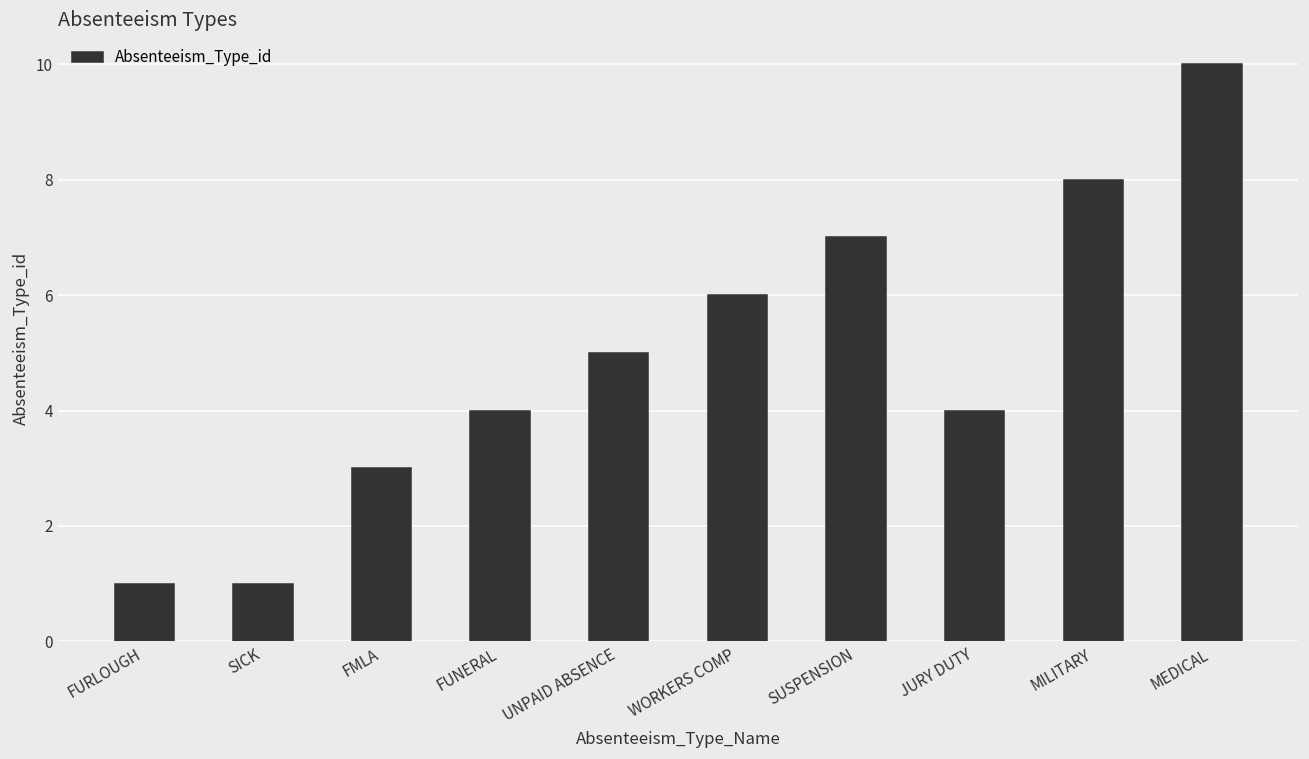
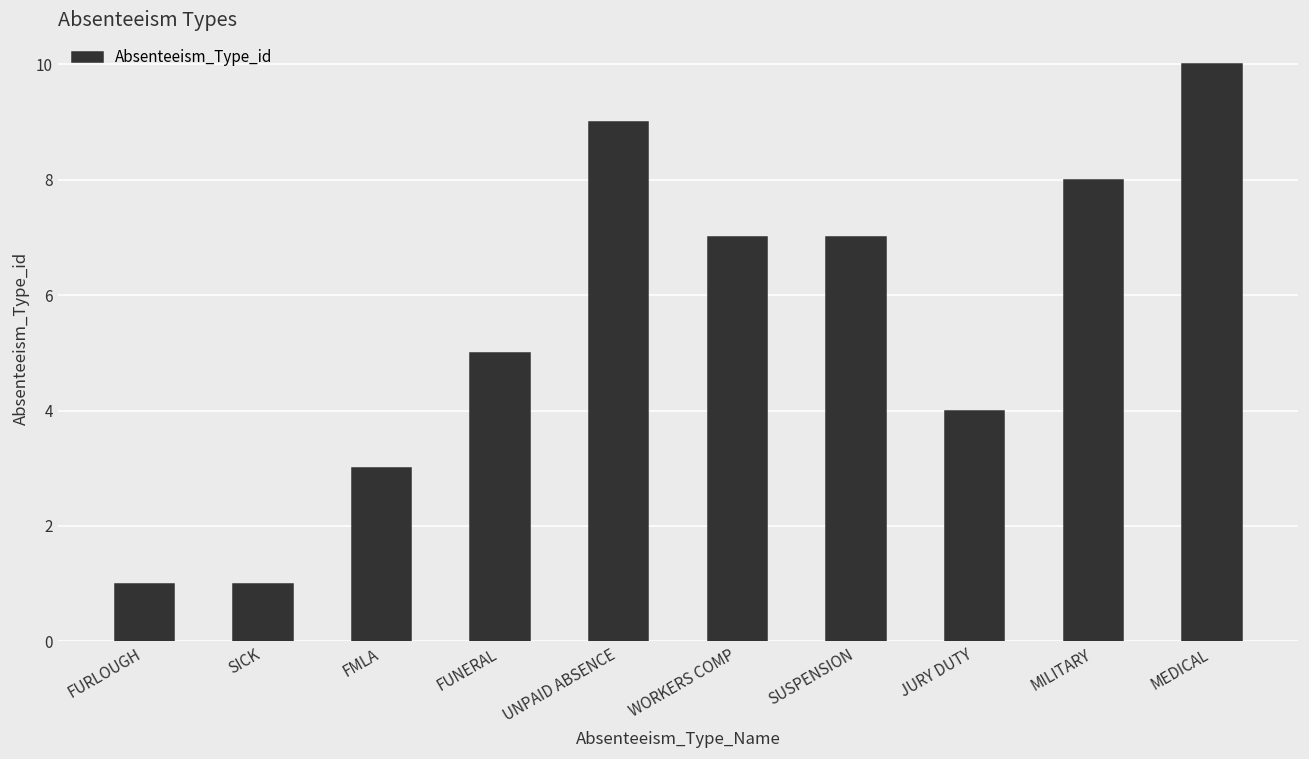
FUNERAL: 4 -> 5
UNPAID ABSENCE: 5 -> 9
WORKERS COMP: 6 -> 7
